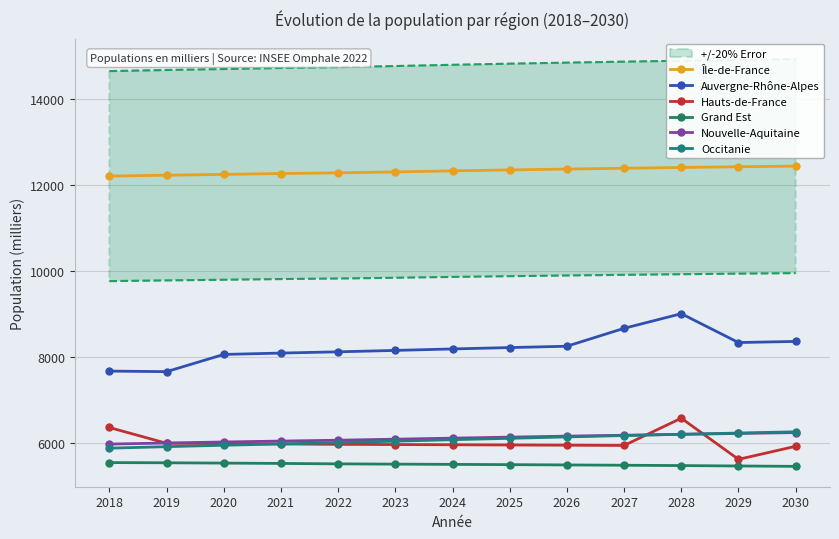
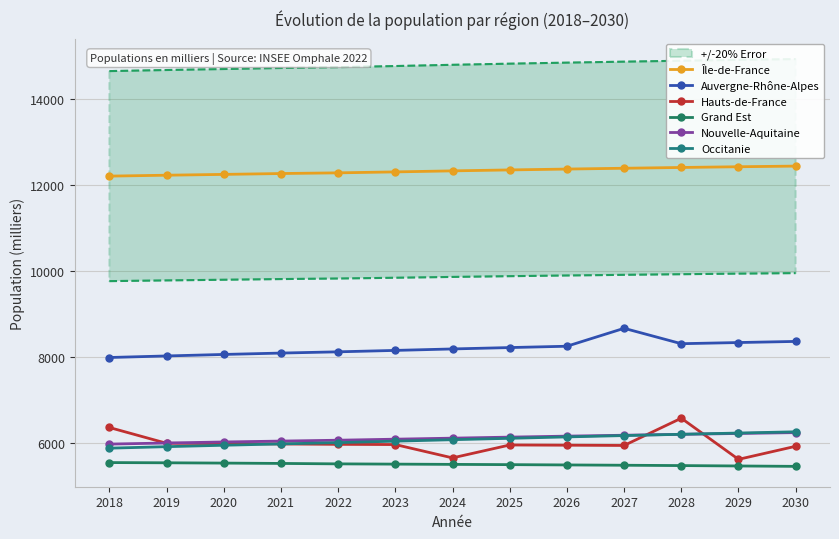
Auvergne-Rhône-Alpes, 2018: 7700 -> 8000
Auvergne-Rhône-Alpes, 2019: 7700 -> 8000
Hauts-de-France, 2024: 6000 -> 5700
Auvergne-Rhône-Alpes, 2028: 9000 -> 8300
